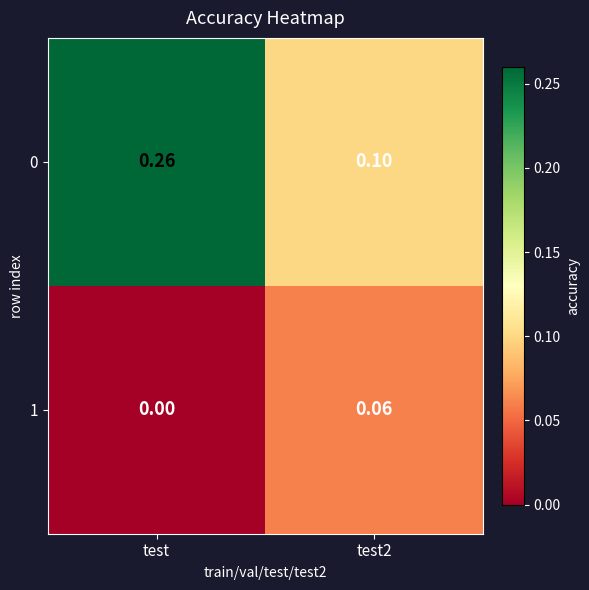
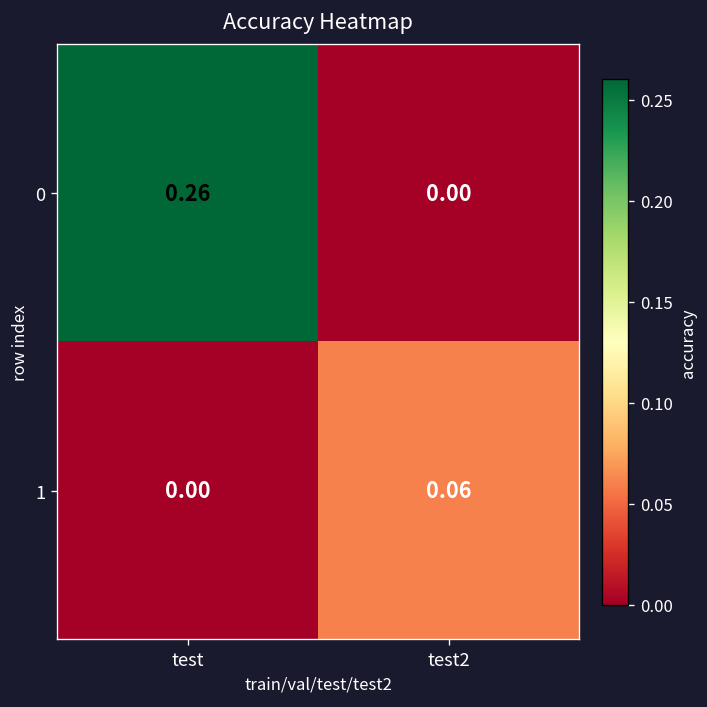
0, test2: 0.10 -> 0.00
